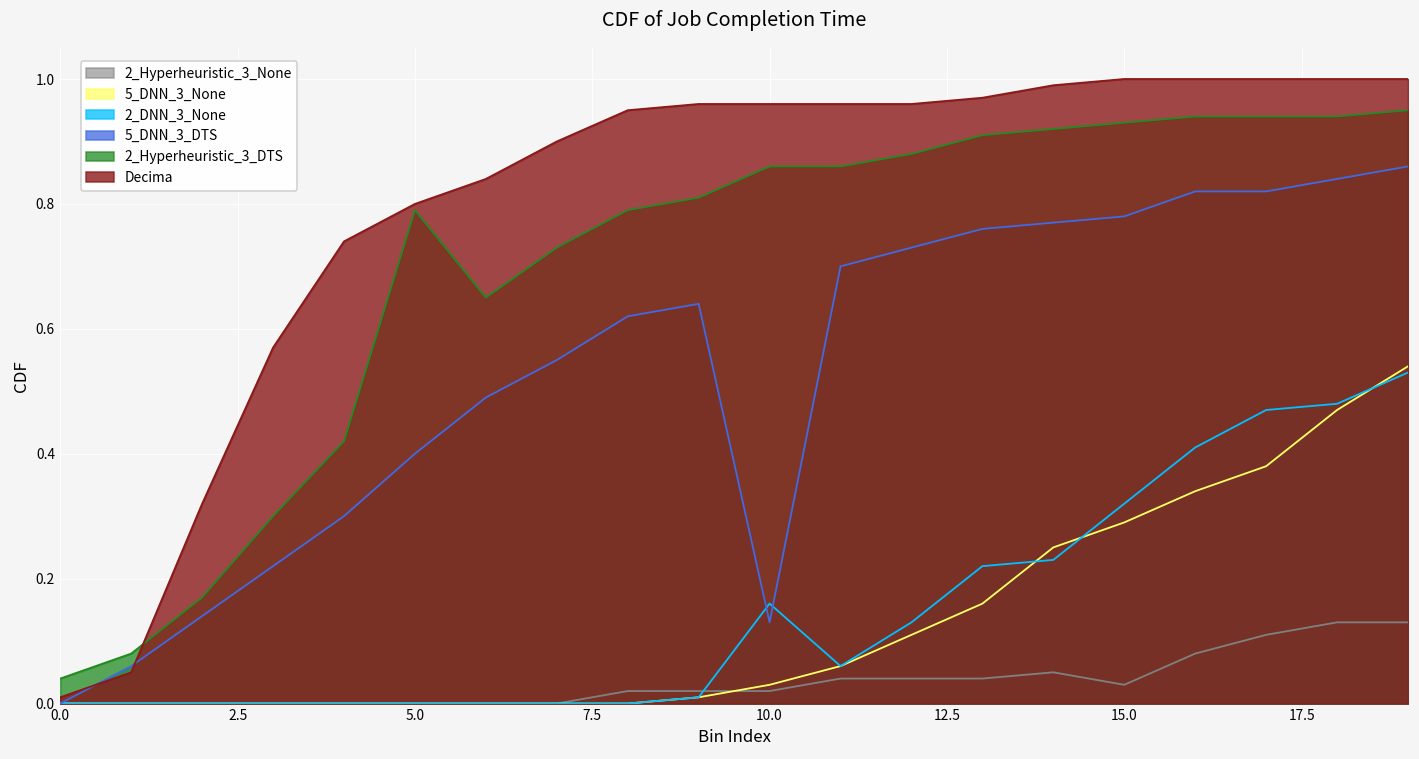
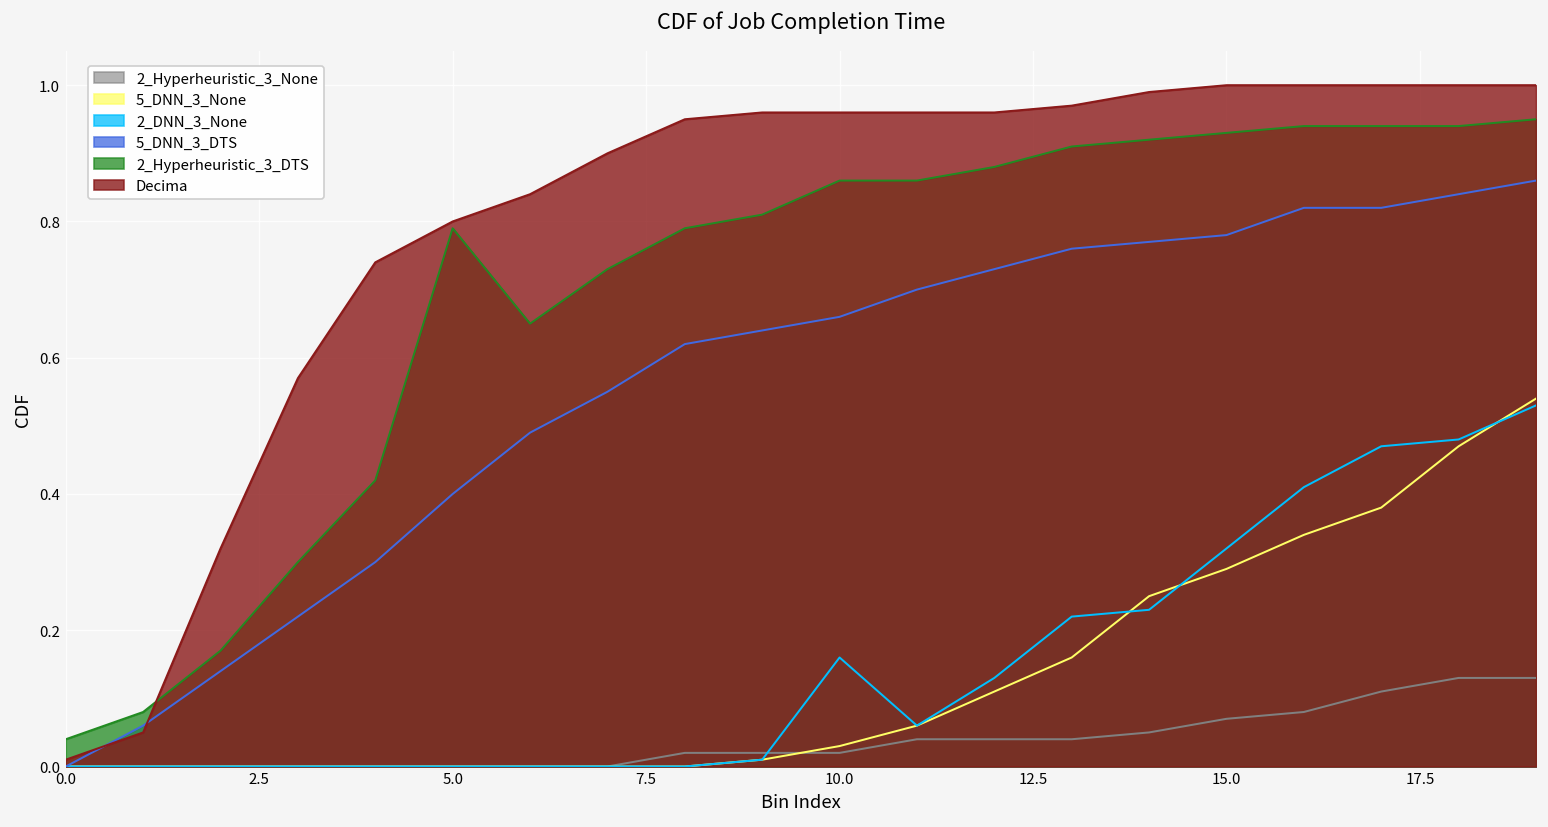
5_DNN_3_DTS, 10.0: 0.13 -> 0.66
2_Hyperheuristic_3_None, 15.0: 0.03 -> 0.07
